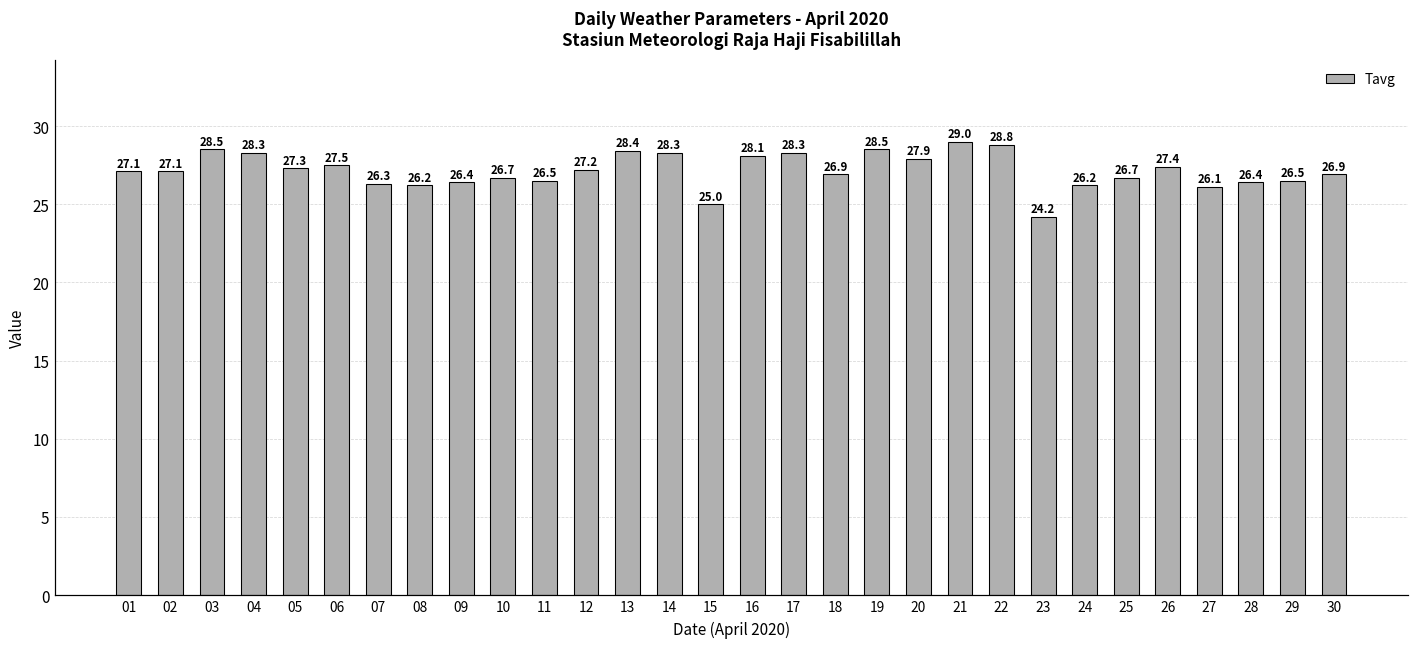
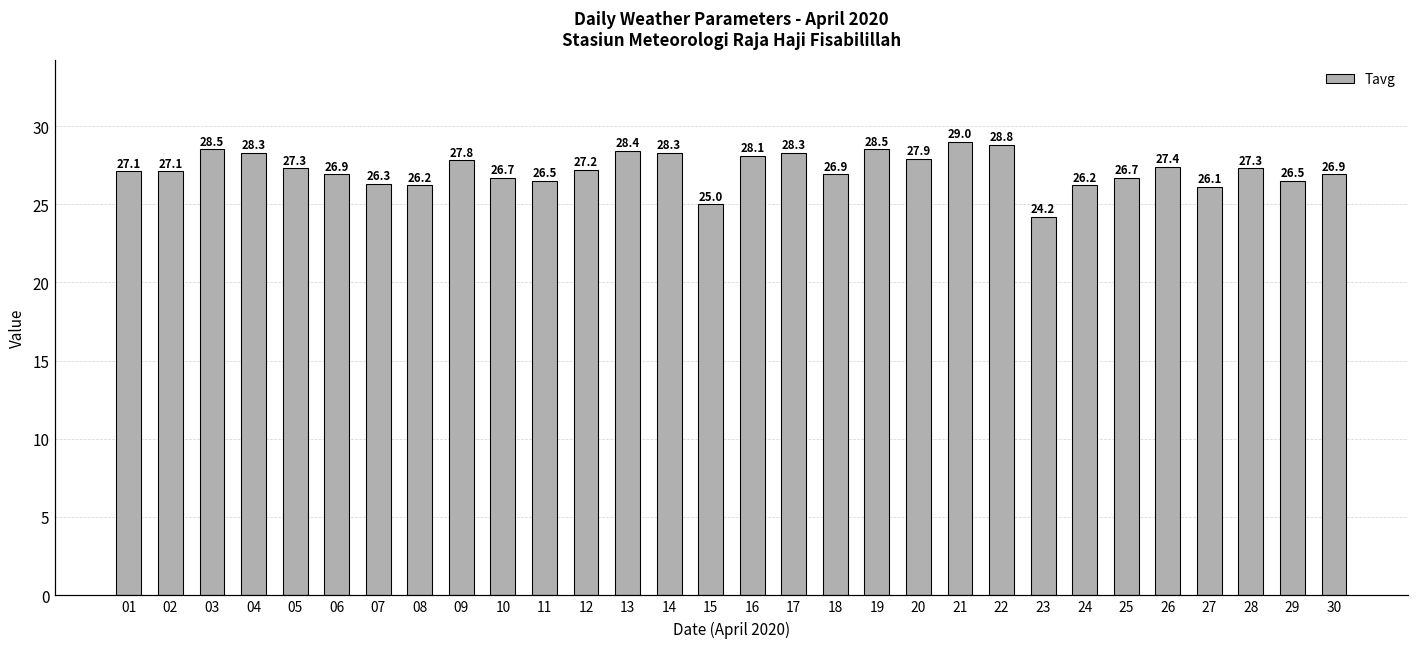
06: 27.5 -> 26.9
09: 26.4 -> 27.8
28: 26.4 -> 27.3
